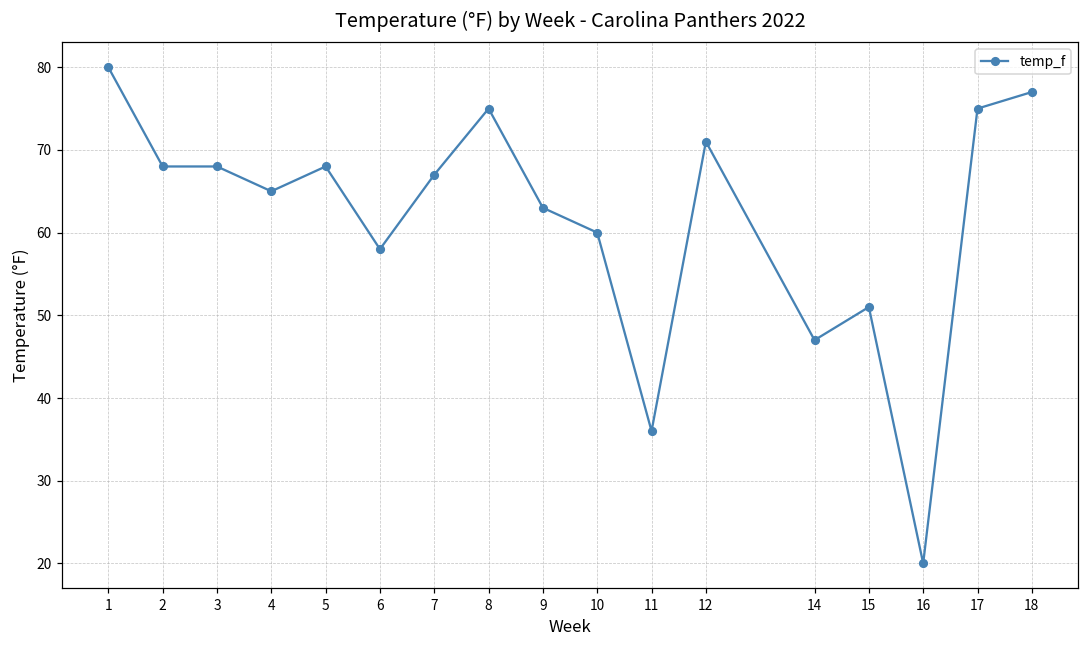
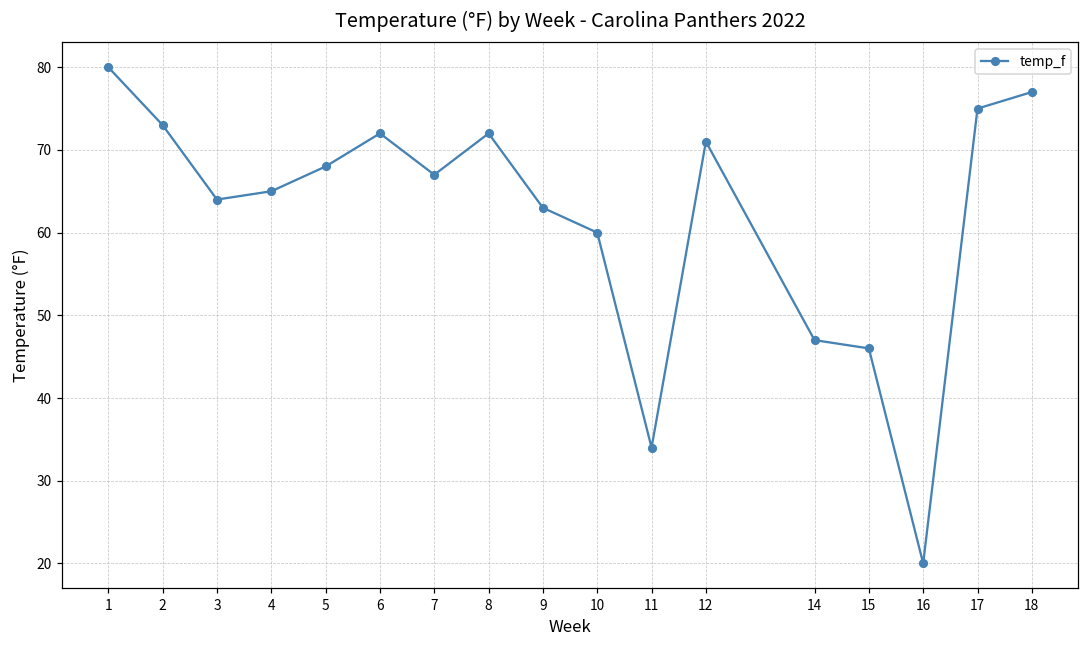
2: 68 -> 73
3: 68 -> 64
6: 58 -> 72
8: 75 -> 72
11: 36 -> 34
15: 51 -> 46
